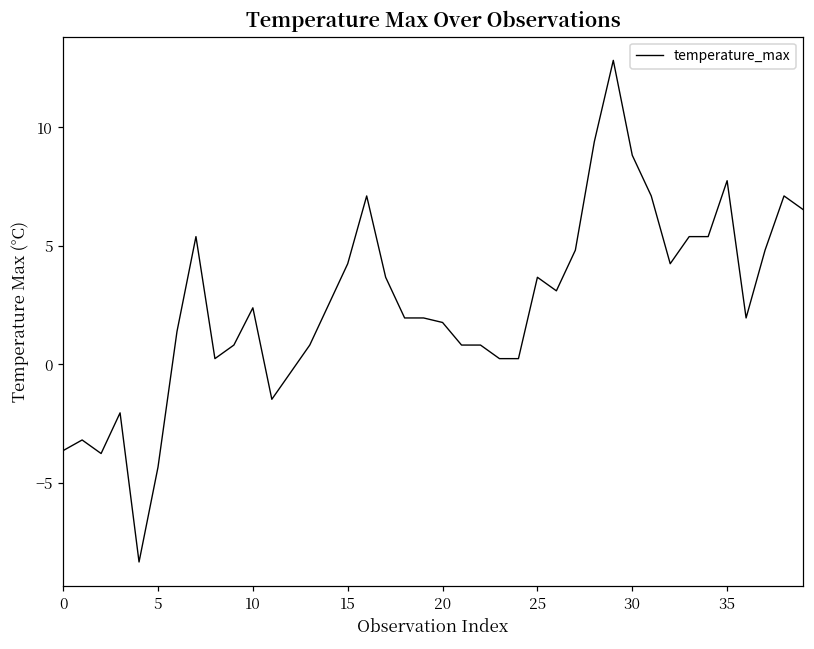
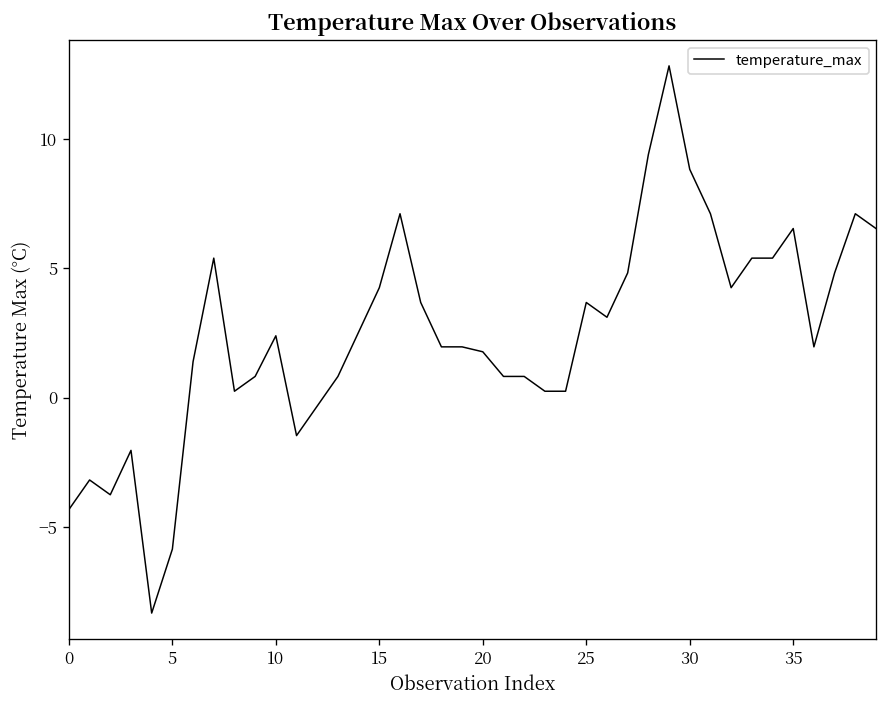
0: -3.6 -> -4.3
5: -4.3 -> -5.9
35: 7.8 -> 6.5
